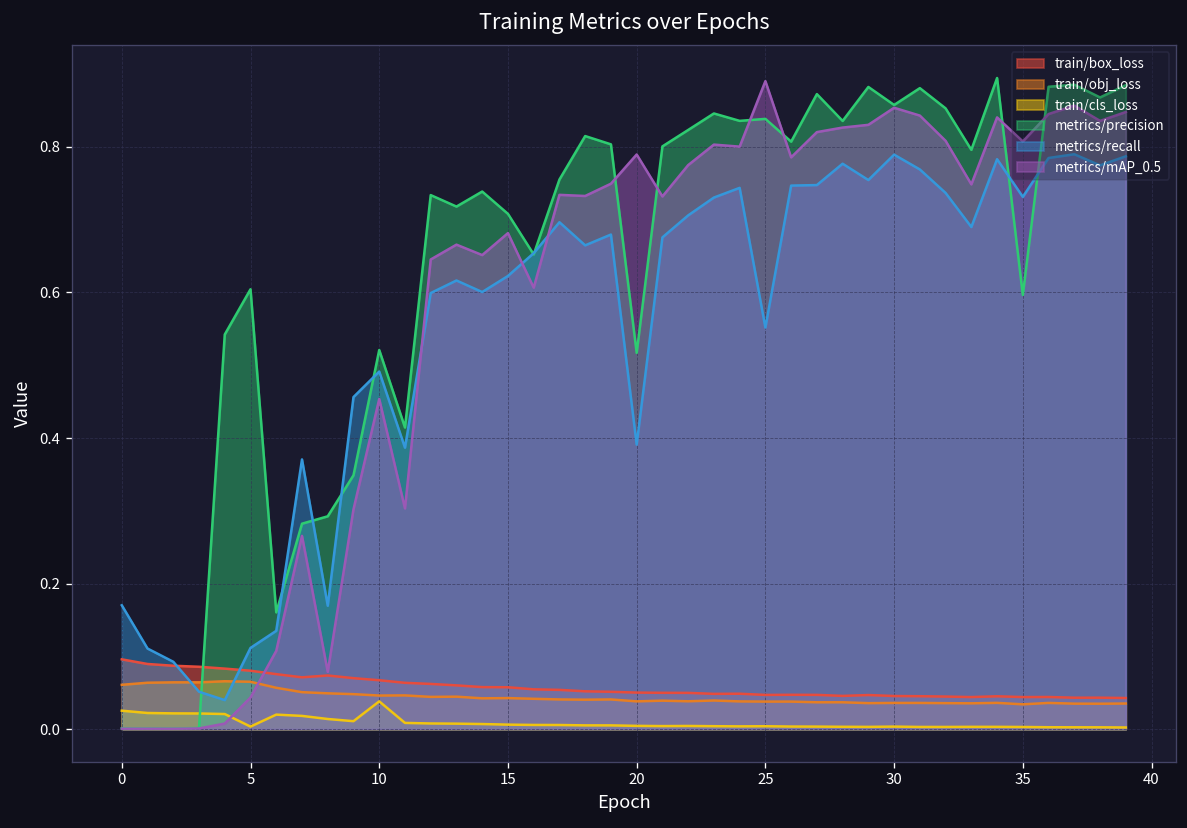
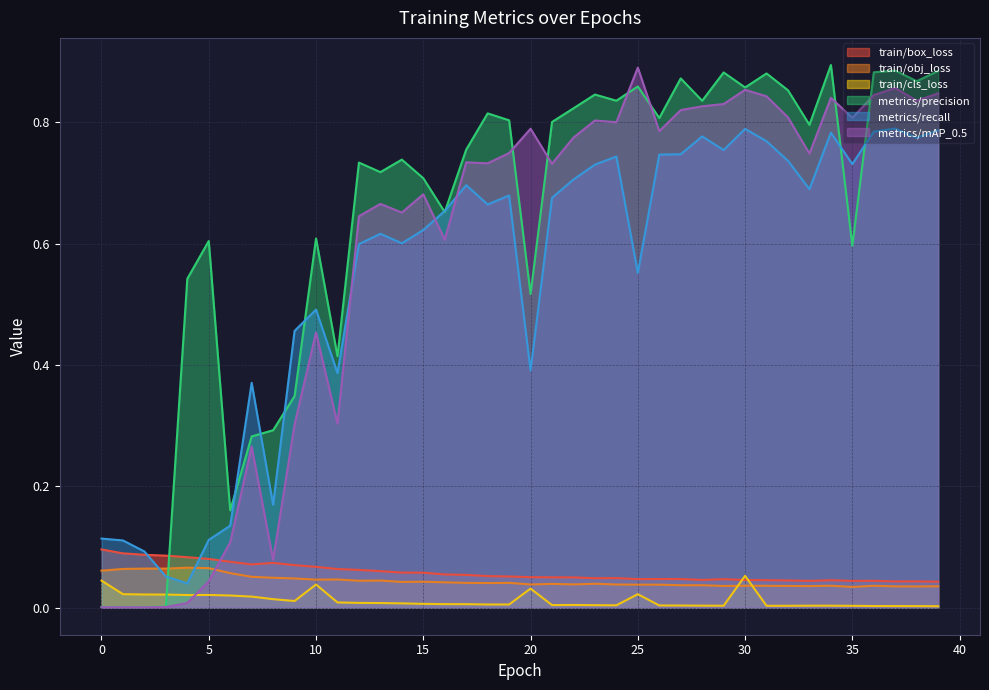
train/cls_loss, 0: 0.03 -> 0.04
metrics/recall, 0: 0.17 -> 0.11
train/cls_loss, 5: 0.00 -> 0.02
metrics/precision, 10: 0.52 -> 0.61
train/cls_loss, 20: 0.00 -> 0.03
train/cls_loss, 25: 0.00 -> 0.02
metrics/precision, 25: 0.84 -> 0.86
train/cls_loss, 30: 0.00 -> 0.05
